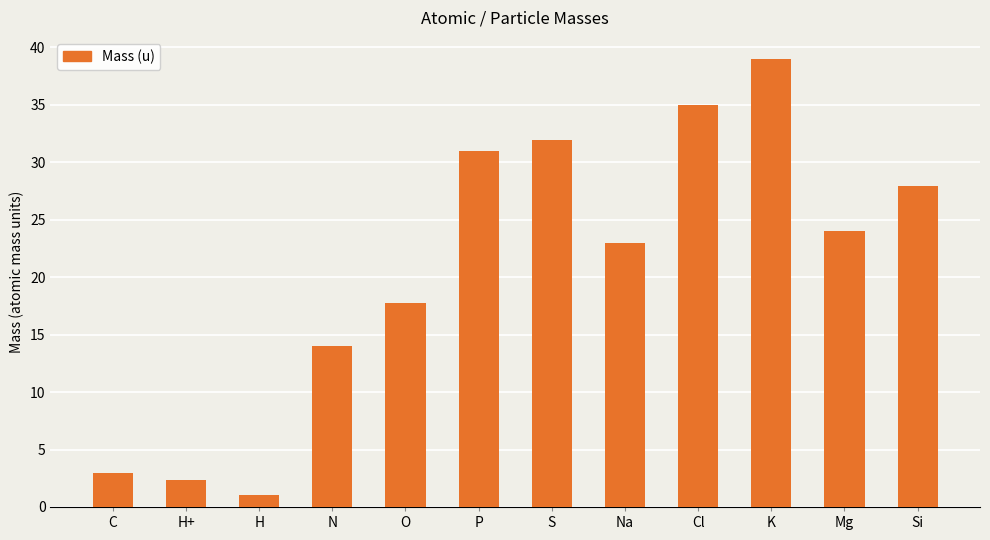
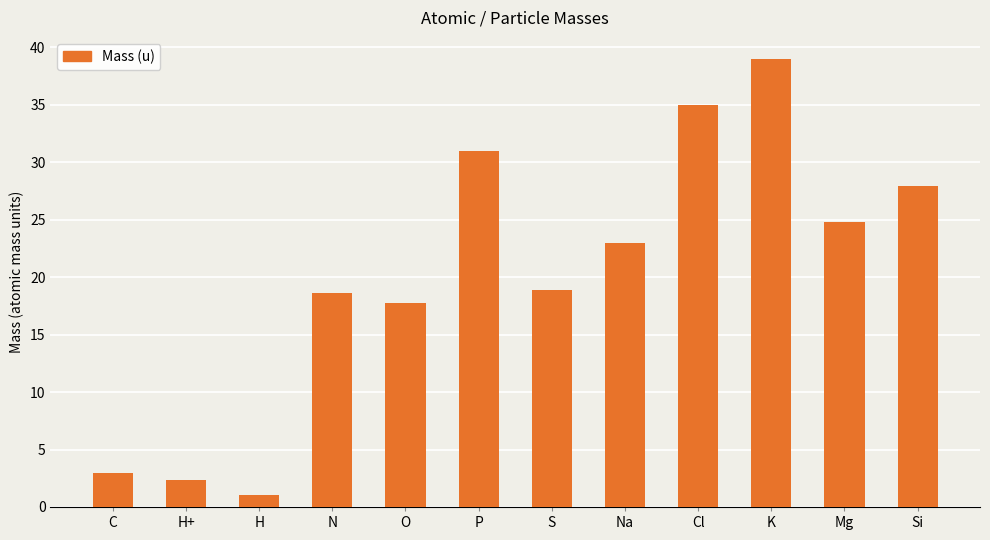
N: 14.0 -> 18.7
S: 32.0 -> 18.9
Mg: 24.0 -> 24.8
